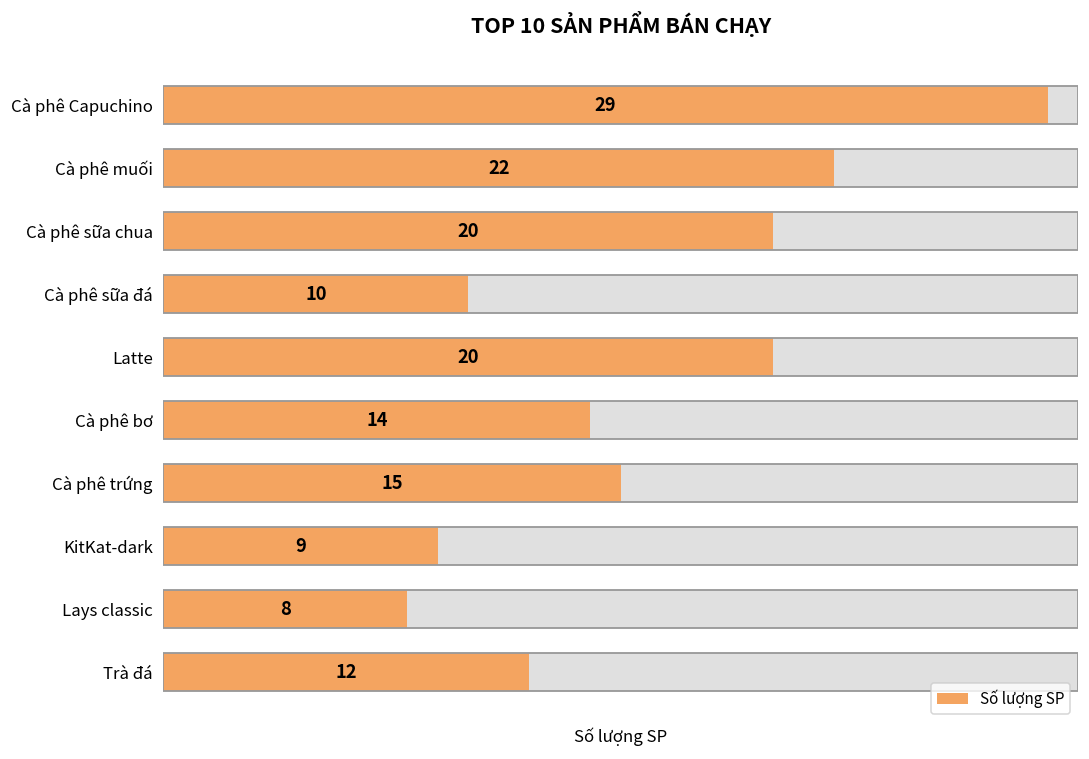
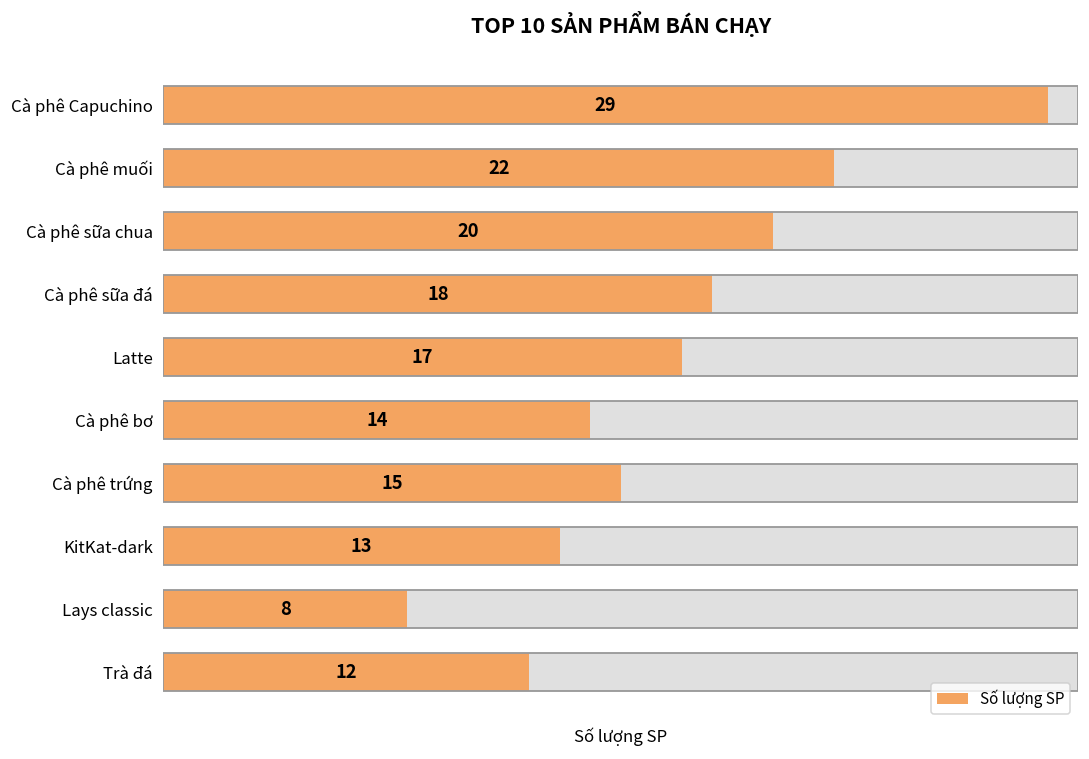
Số lượng SP, Cà phê sữa đá: 10 -> 18
Số lượng SP, Latte: 20 -> 17
Số lượng SP, KitKat-dark: 9 -> 13
